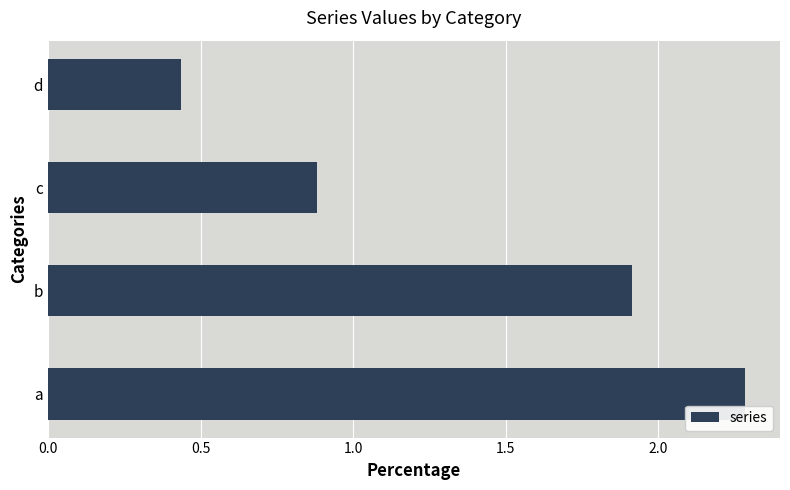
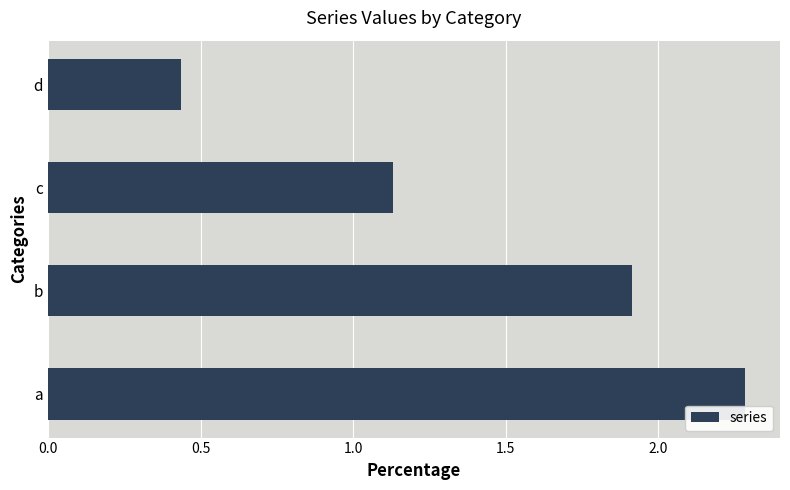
c: 0.88 -> 1.13
